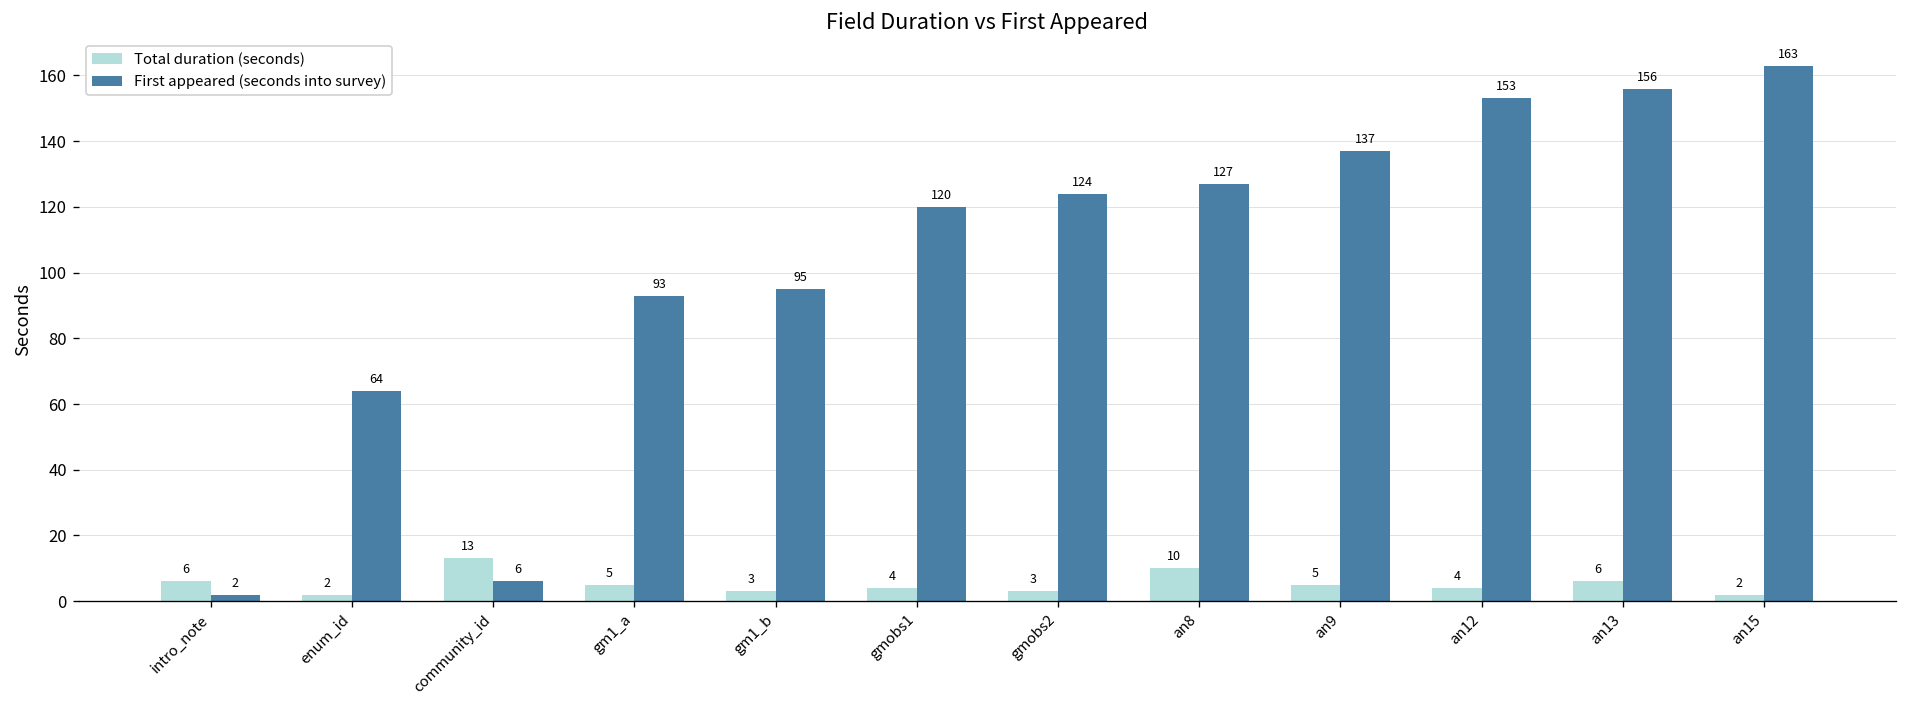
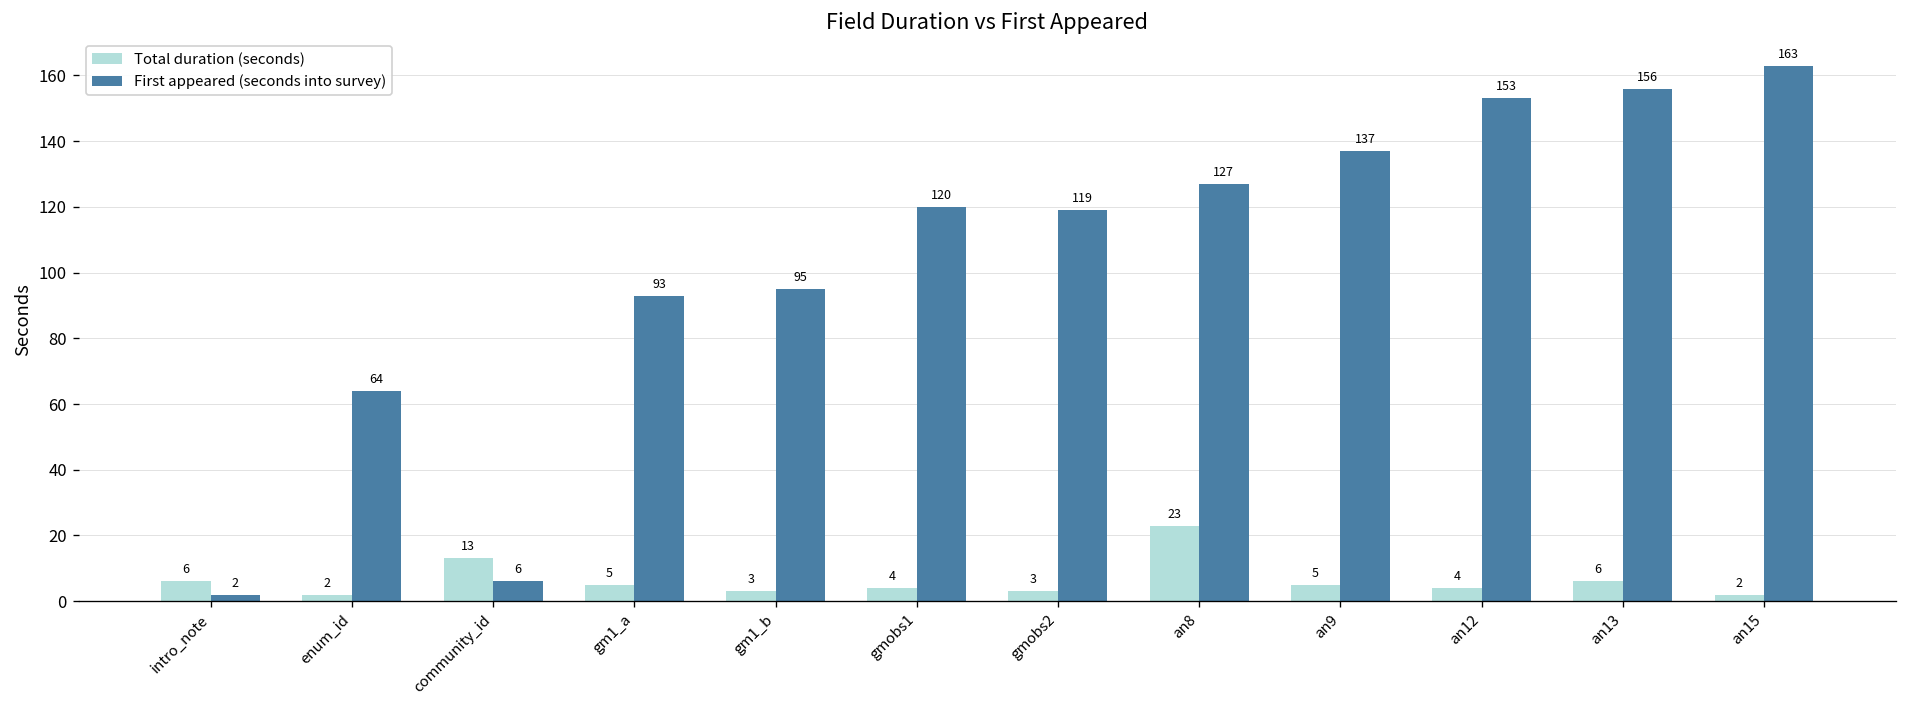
First appeared (seconds into survey), gmobs2: 124 -> 119
Total duration (seconds), an8: 10 -> 23
